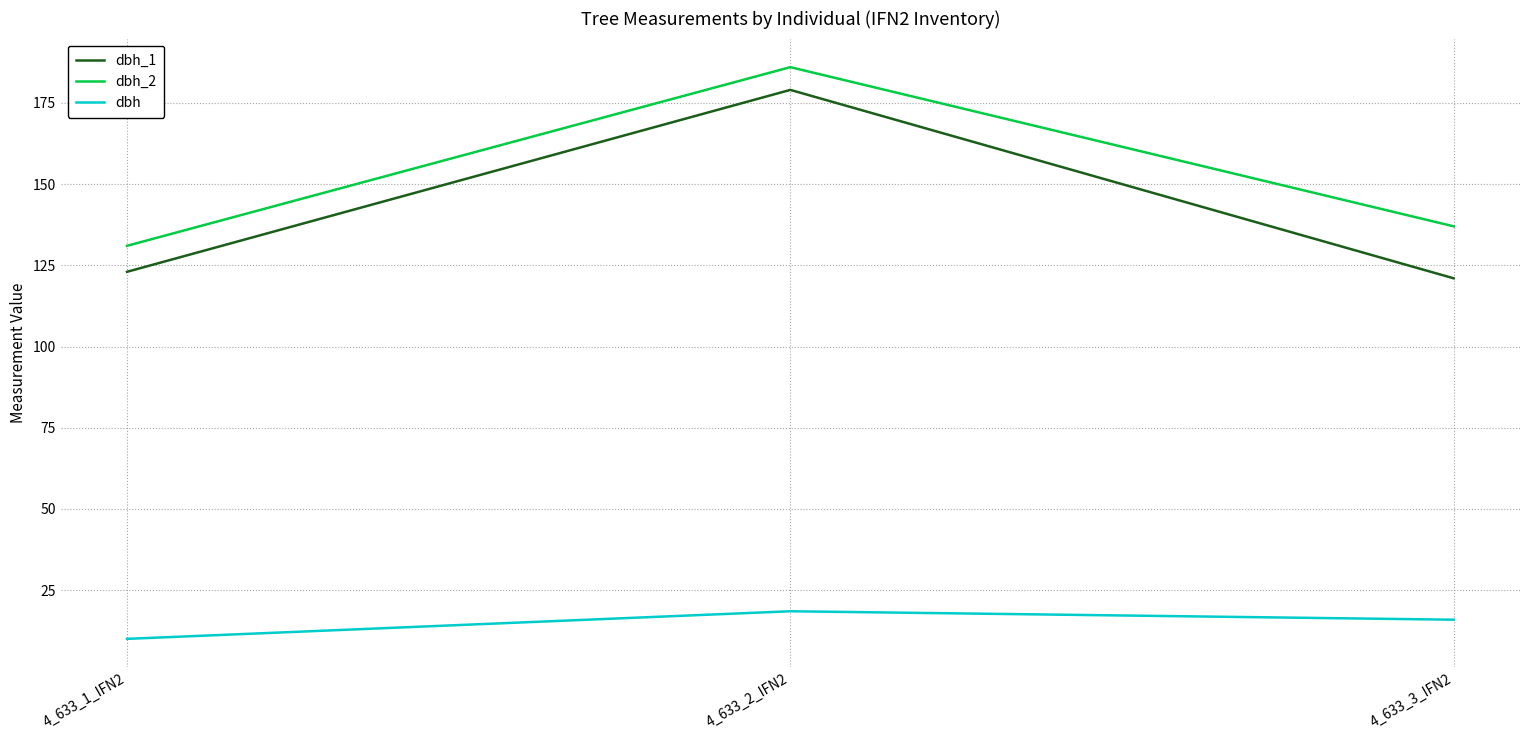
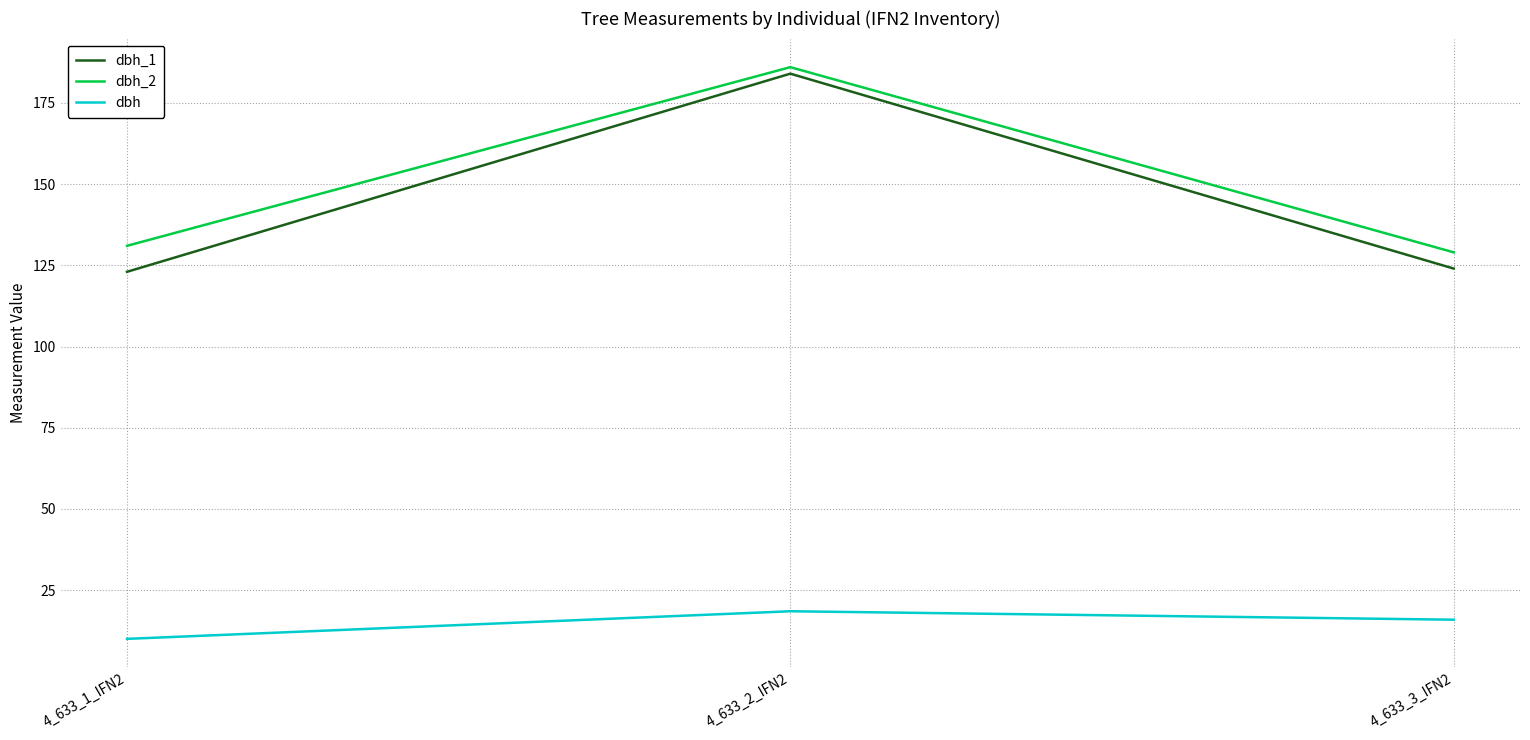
dbh_1, 4_633_2_IFN2: 179 -> 184
dbh_1, 4_633_3_IFN2: 121 -> 124
dbh_2, 4_633_3_IFN2: 137 -> 129
